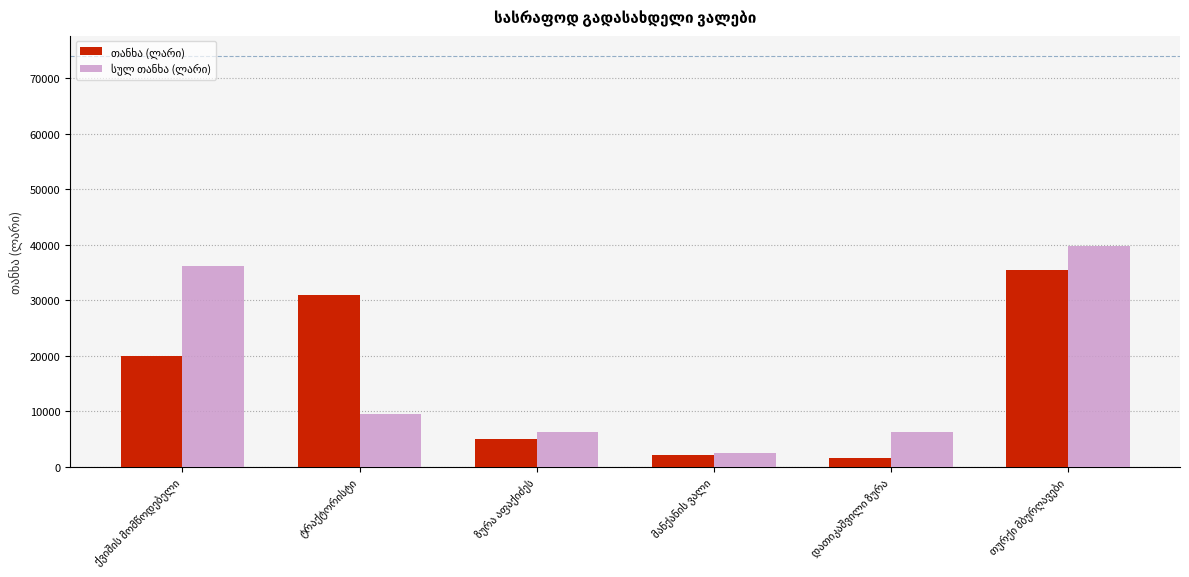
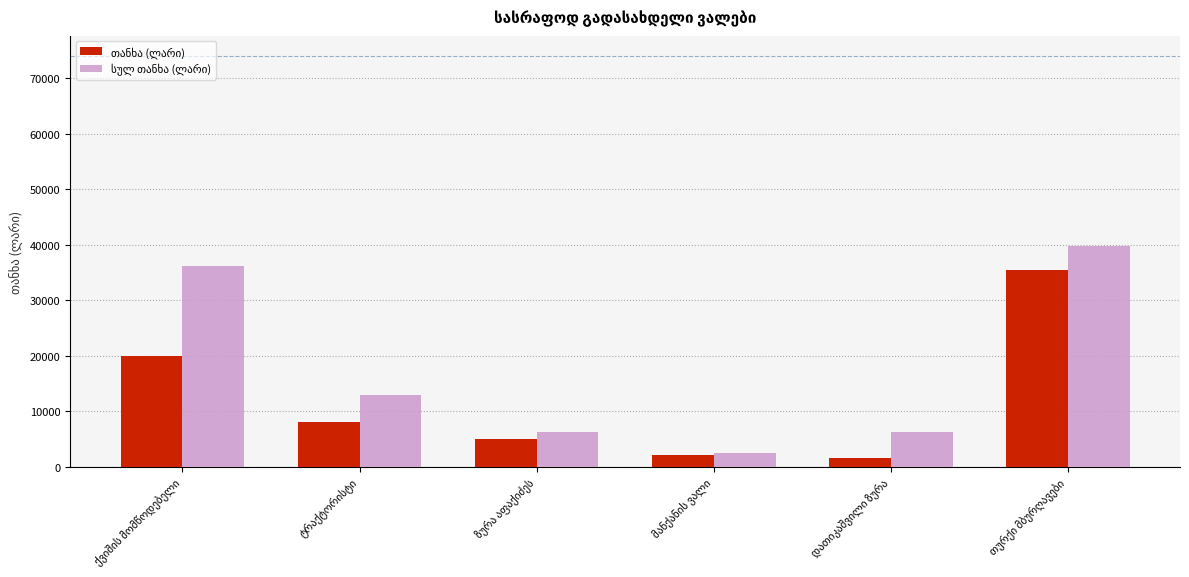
თანხა (ლარი), ტრაქტორისტი: 31000 -> 8000
სულ თანხა (ლარი), ტრაქტორისტი: 10000 -> 13000
